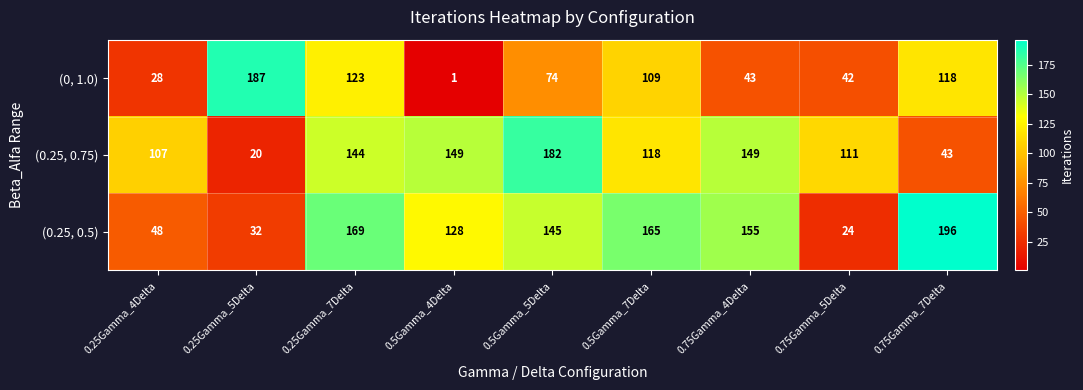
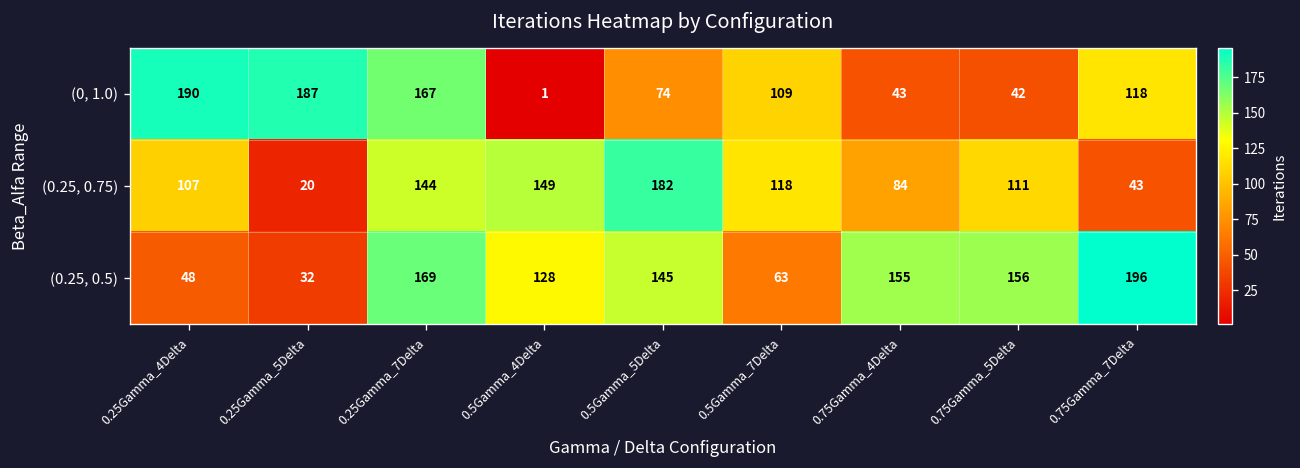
(0, 1.0), 0.25Gamma_4Delta: 28 -> 190
(0, 1.0), 0.25Gamma_7Delta: 123 -> 167
(0.25, 0.75), 0.75Gamma_4Delta: 149 -> 84
(0.25, 0.5), 0.5Gamma_7Delta: 165 -> 63
(0.25, 0.5), 0.75Gamma_5Delta: 24 -> 156
